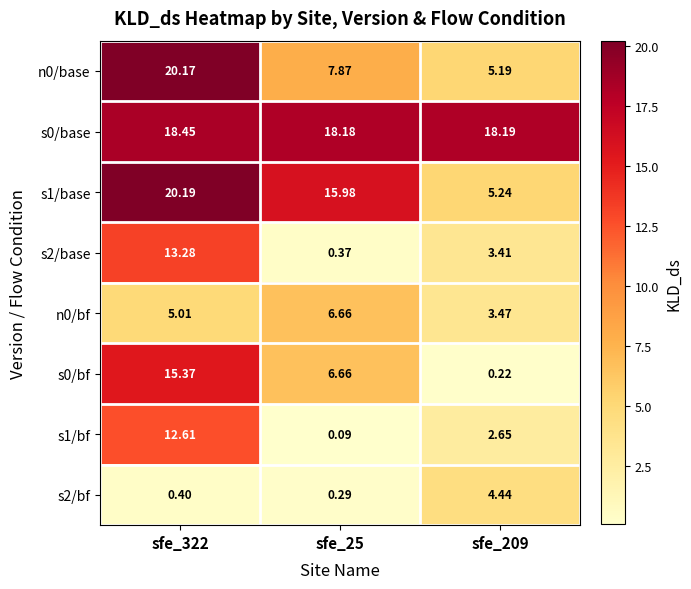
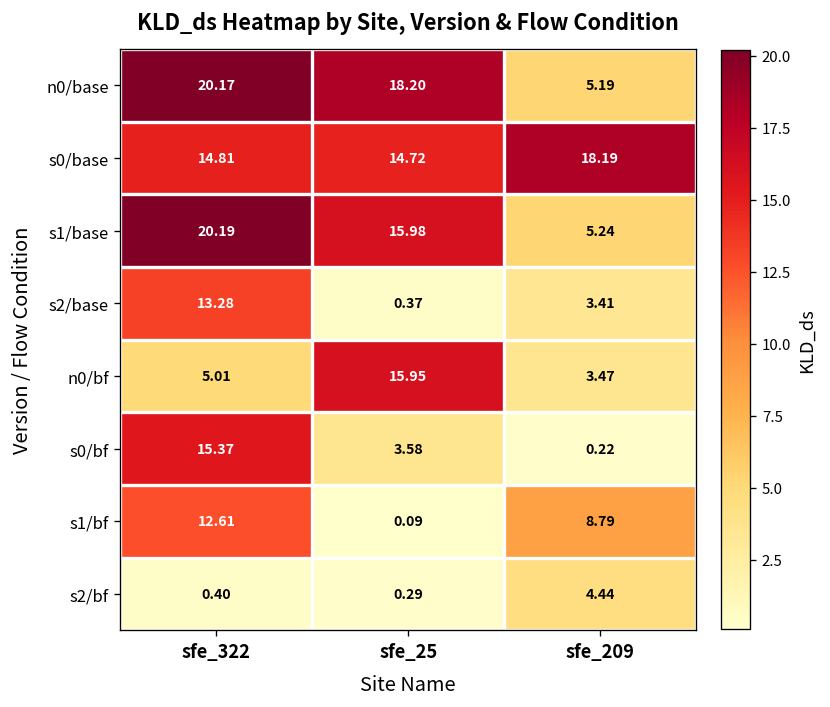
n0/base, sfe_25: 7.87 -> 18.20
s0/base, sfe_322: 18.45 -> 14.81
s0/base, sfe_25: 18.18 -> 14.72
n0/bf, sfe_25: 6.66 -> 15.95
s0/bf, sfe_25: 6.66 -> 3.58
s1/bf, sfe_209: 2.65 -> 8.79
